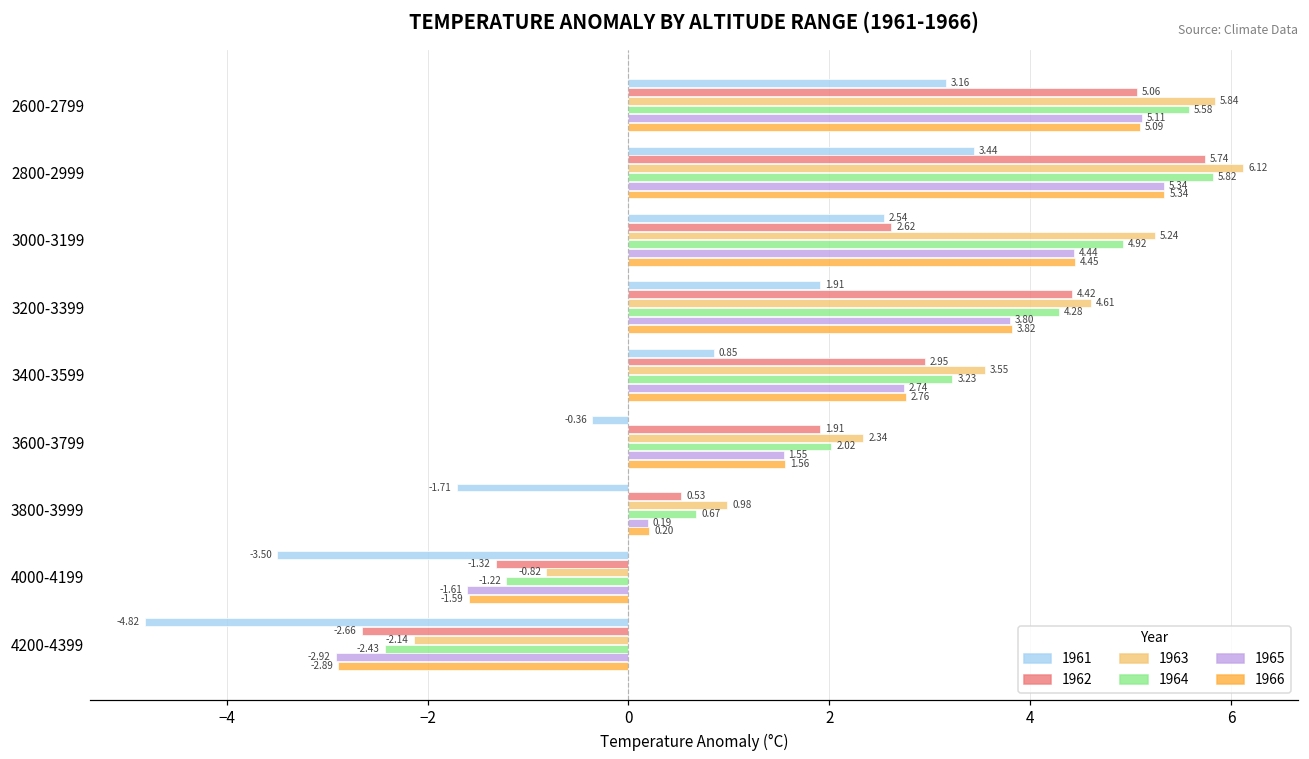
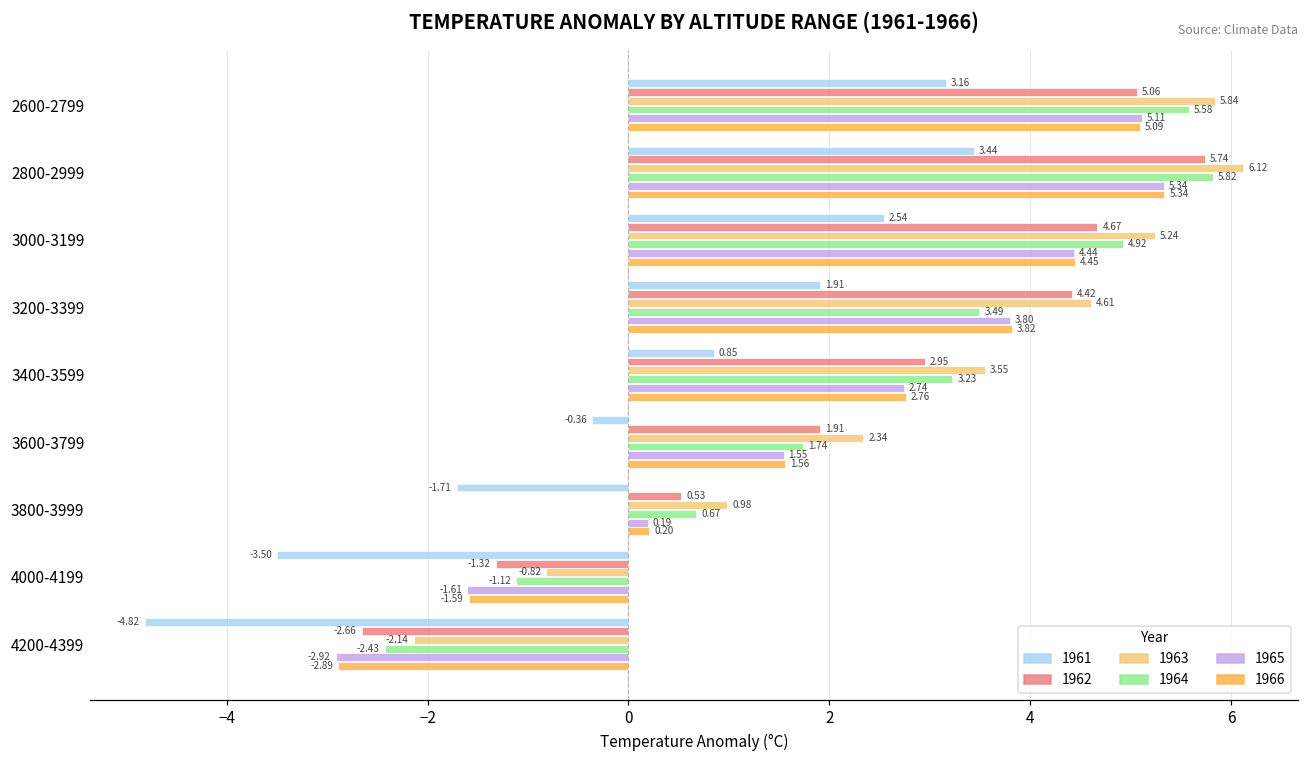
1962, 3000-3199: 2.62 -> 4.67
1964, 3200-3399: 4.28 -> 3.49
1964, 3600-3799: 2.02 -> 1.74
1964, 4000-4199: -1.22 -> -1.12
